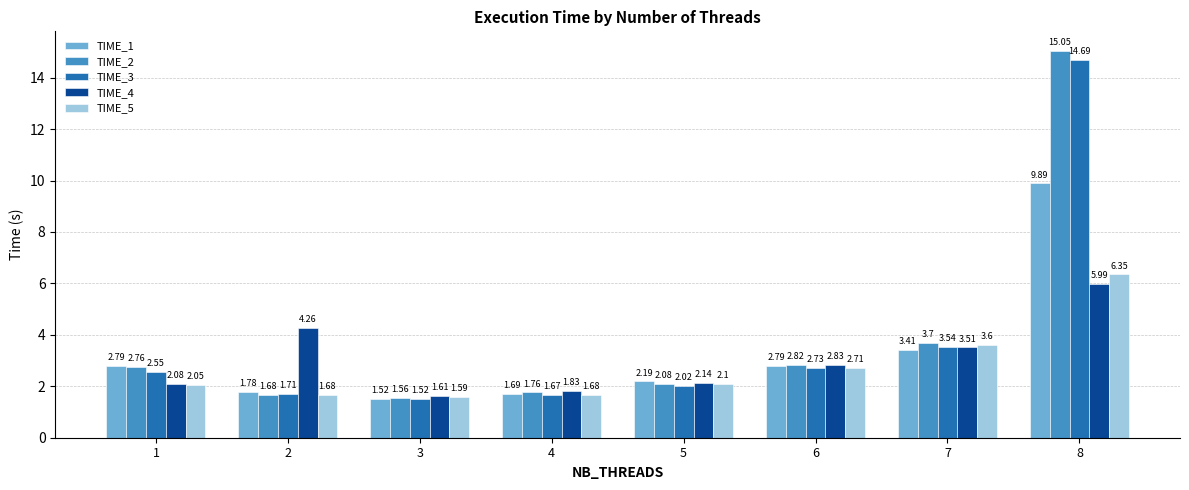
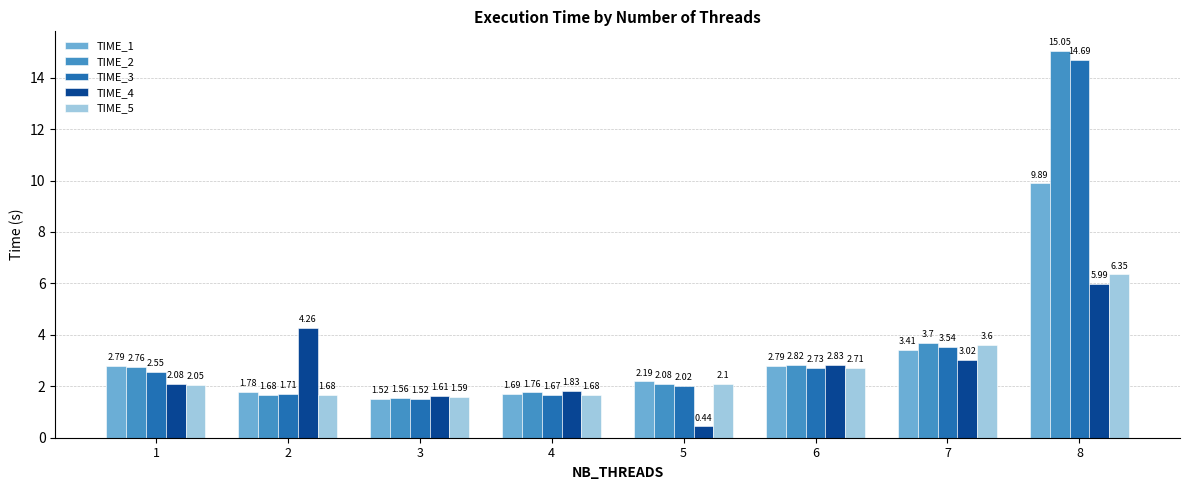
TIME_4, 5: 2.14 -> 0.44
TIME_4, 7: 3.51 -> 3.02
